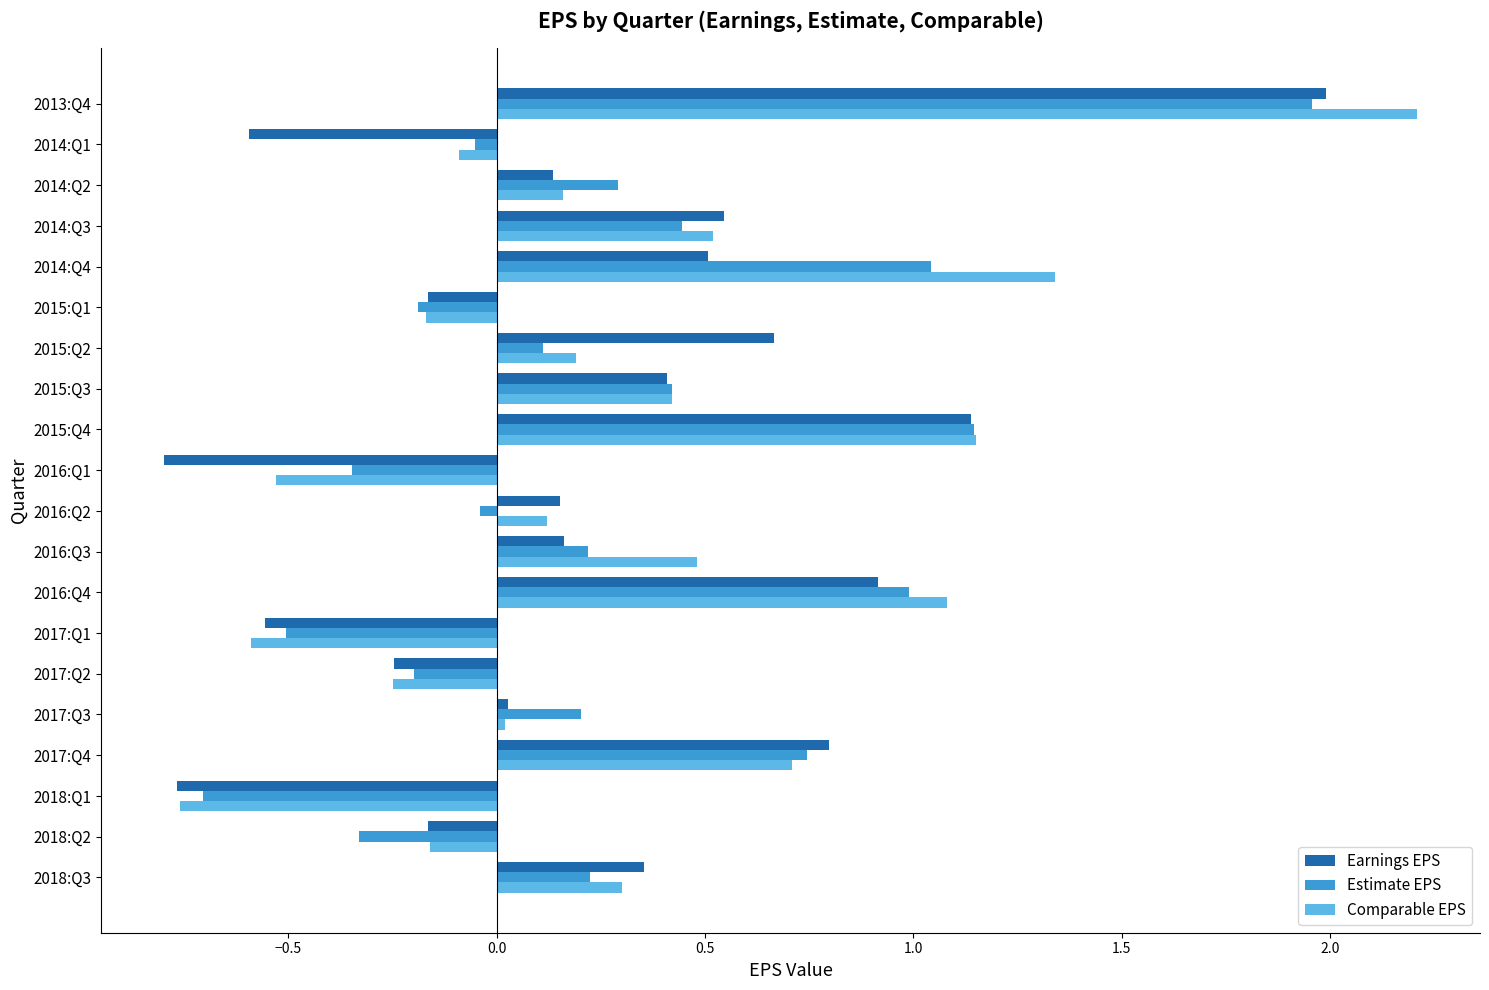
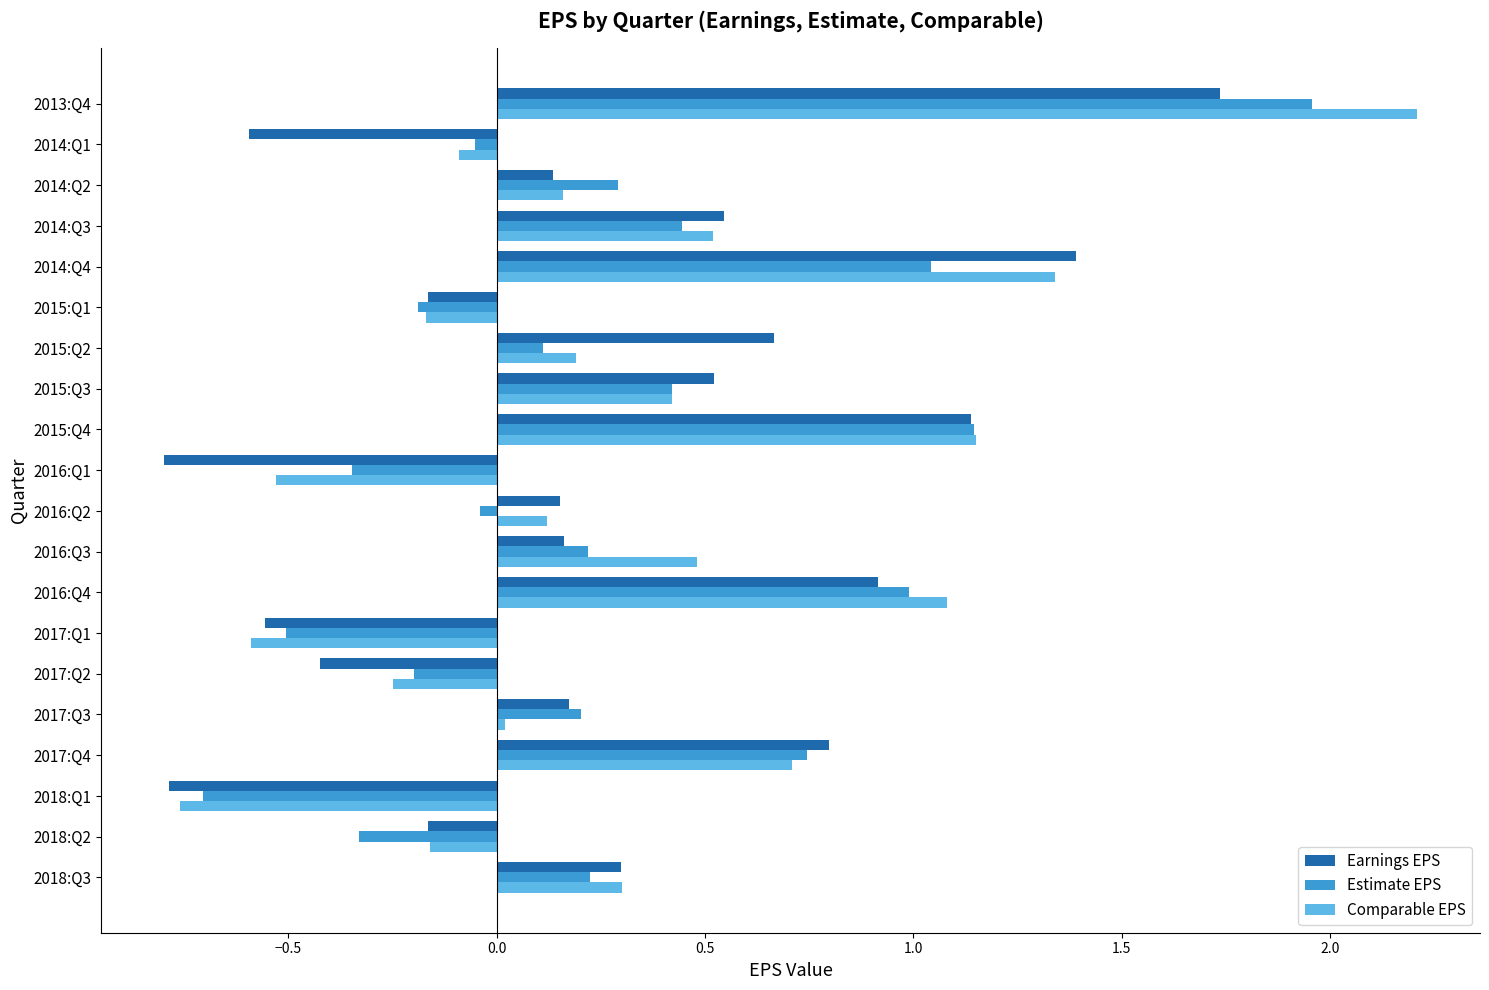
Earnings EPS, 2013:Q4: 1.99 -> 1.74
Earnings EPS, 2014:Q4: 0.51 -> 1.39
Earnings EPS, 2015:Q3: 0.41 -> 0.52
Earnings EPS, 2017:Q2: -0.25 -> -0.42
Earnings EPS, 2017:Q3: 0.03 -> 0.17
Earnings EPS, 2018:Q1: -0.77 -> -0.79
Earnings EPS, 2018:Q3: 0.35 -> 0.30
